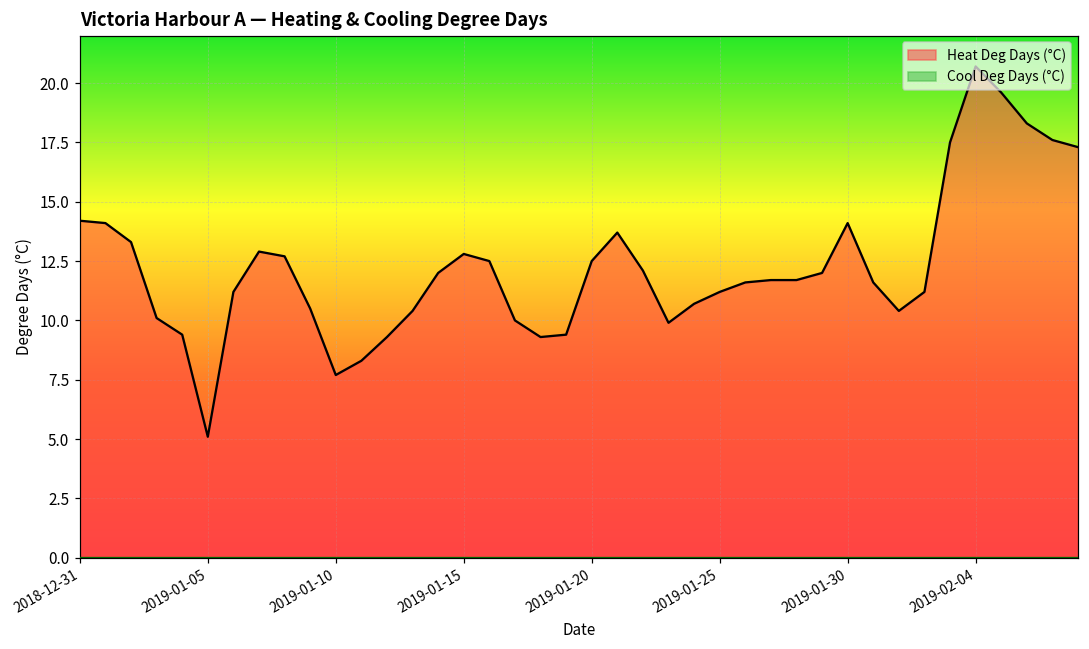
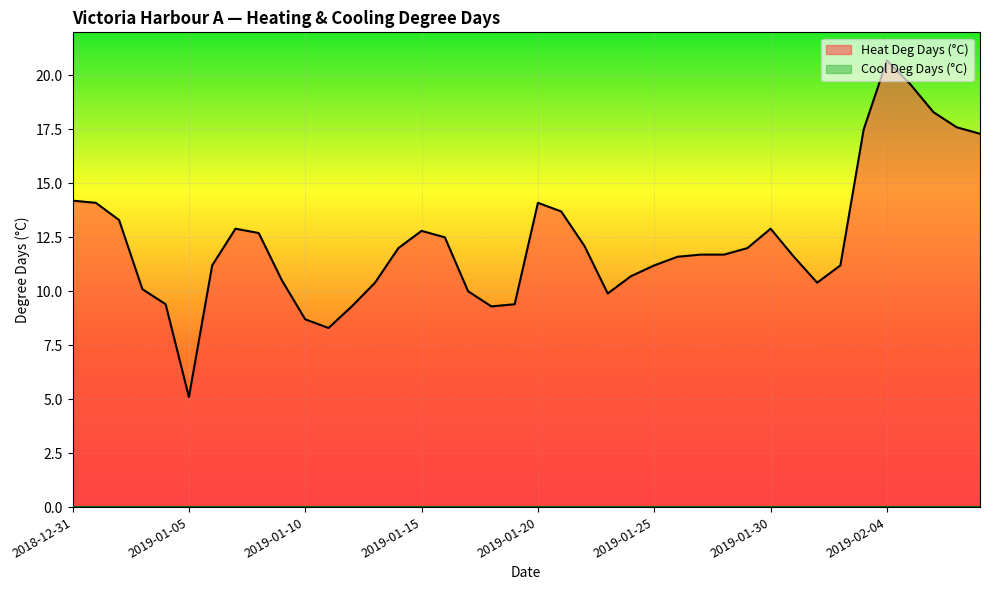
Heat Deg Days (°C), 2019-01-10: 7.7 -> 8.7
Heat Deg Days (°C), 2019-01-20: 12.5 -> 14.1
Heat Deg Days (°C), 2019-01-30: 14.1 -> 12.9
